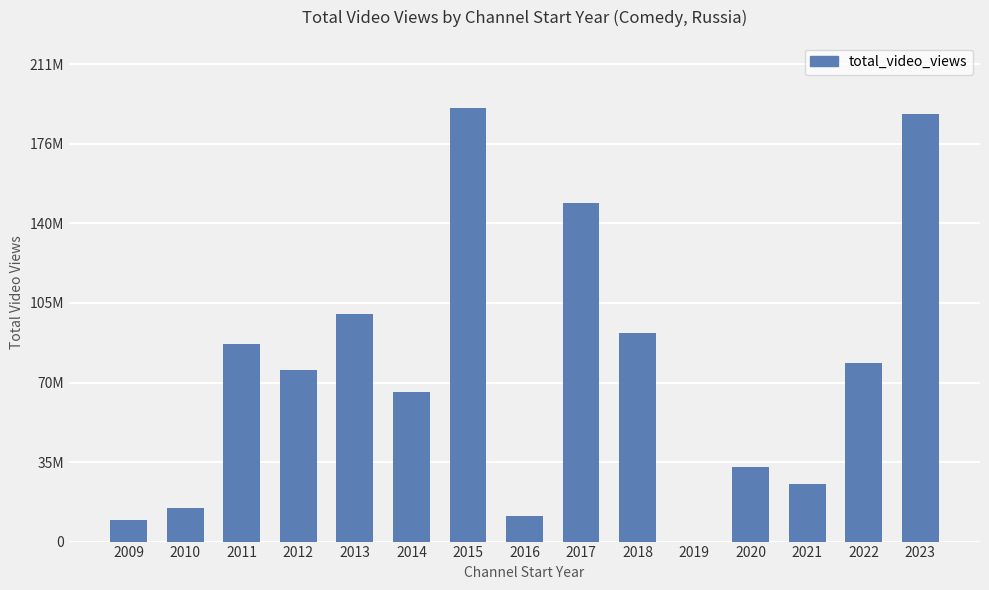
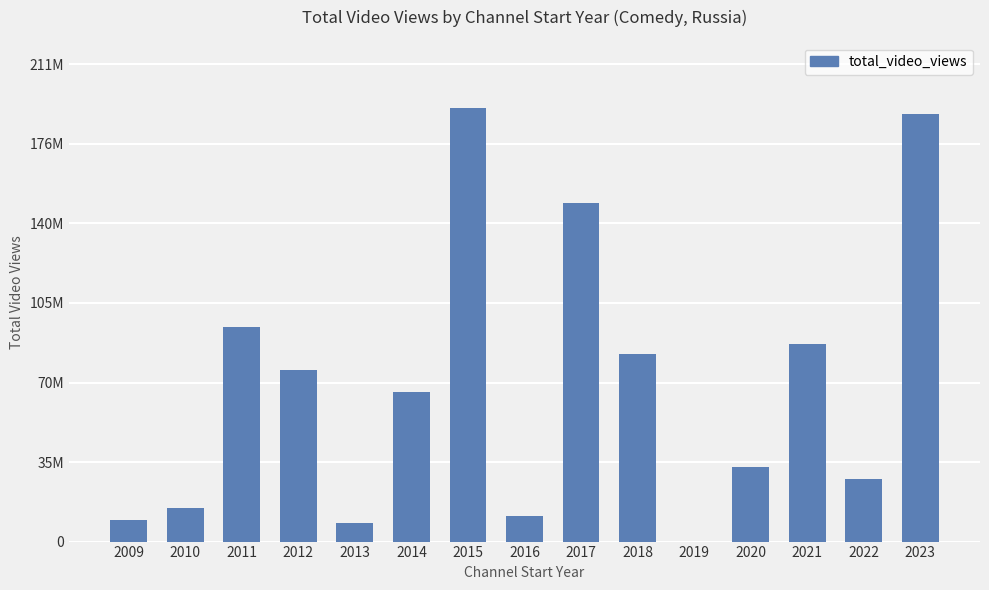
2011: 88000000 -> 95000000
2013: 101000000 -> 8000000
2018: 92000000 -> 83000000
2021: 25000000 -> 88000000
2022: 79000000 -> 28000000
